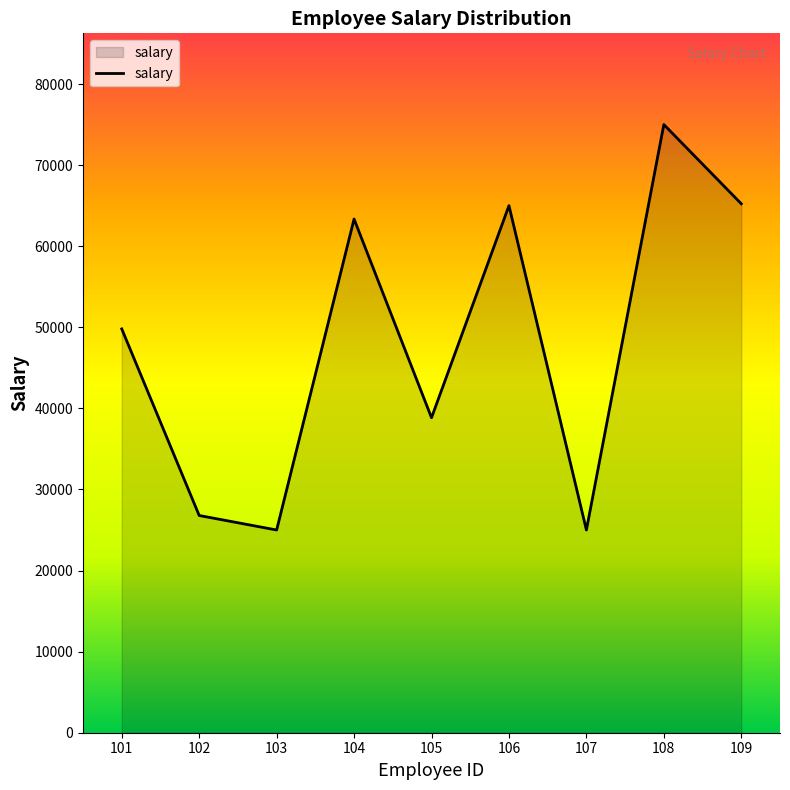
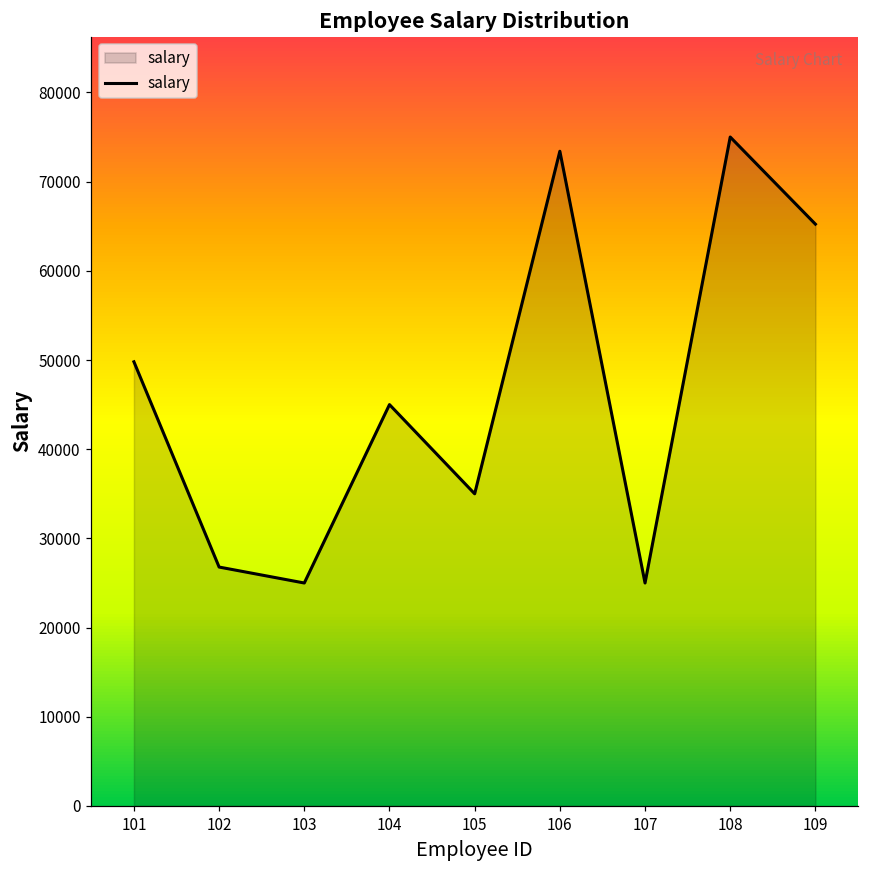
104: 63000 -> 45000
105: 39000 -> 35000
106: 65000 -> 73000
